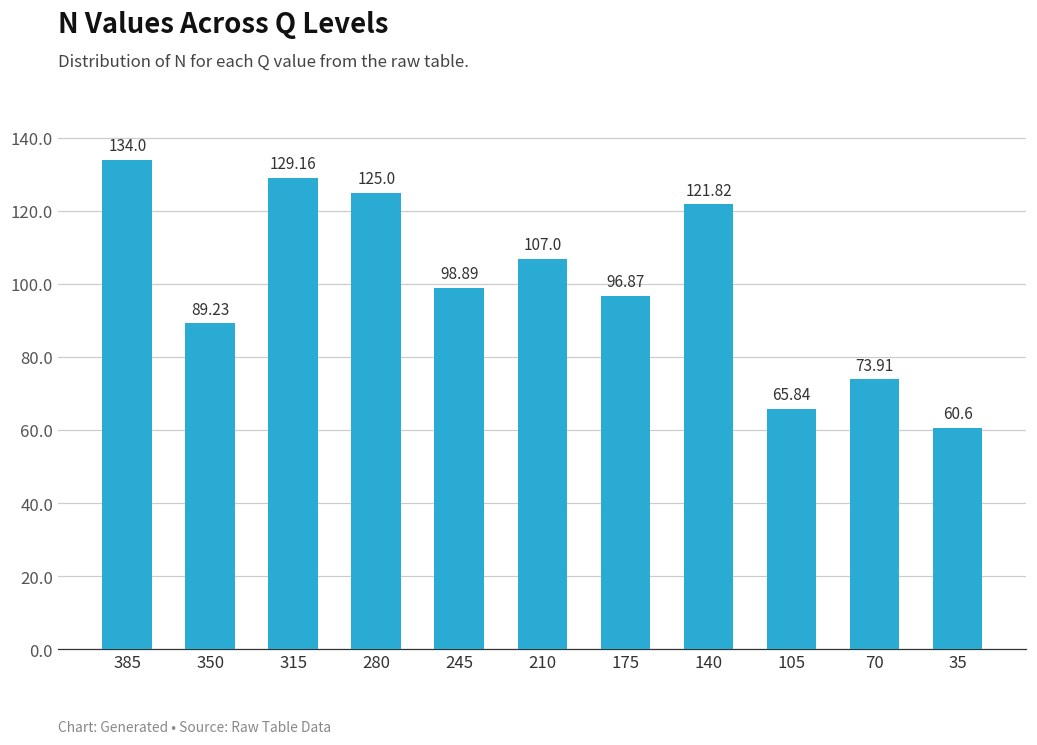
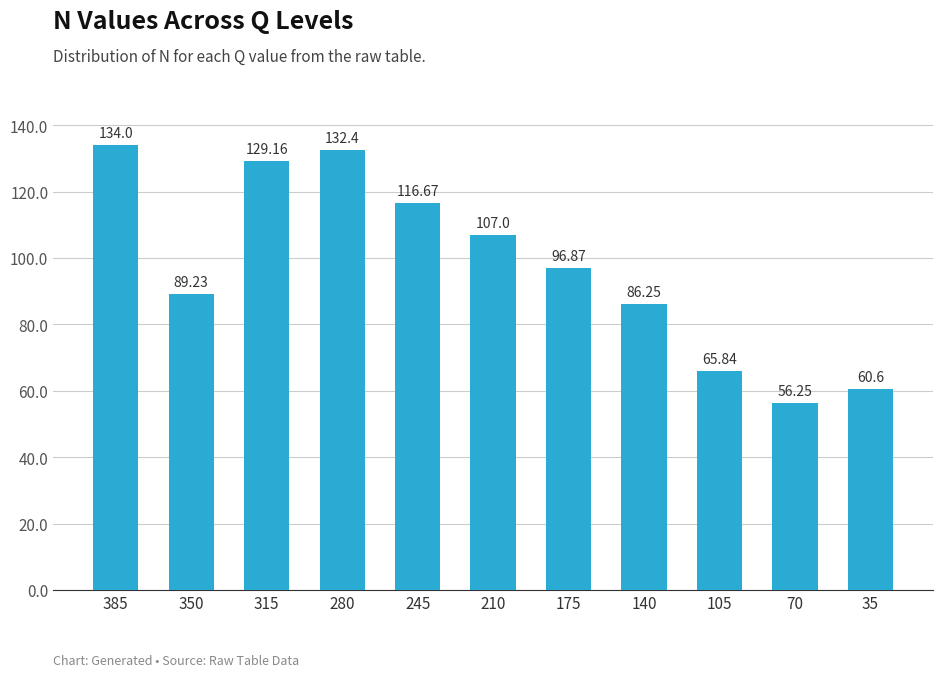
280: 125.0 -> 132.4
245: 98.89 -> 116.67
140: 121.82 -> 86.25
70: 73.91 -> 56.25
